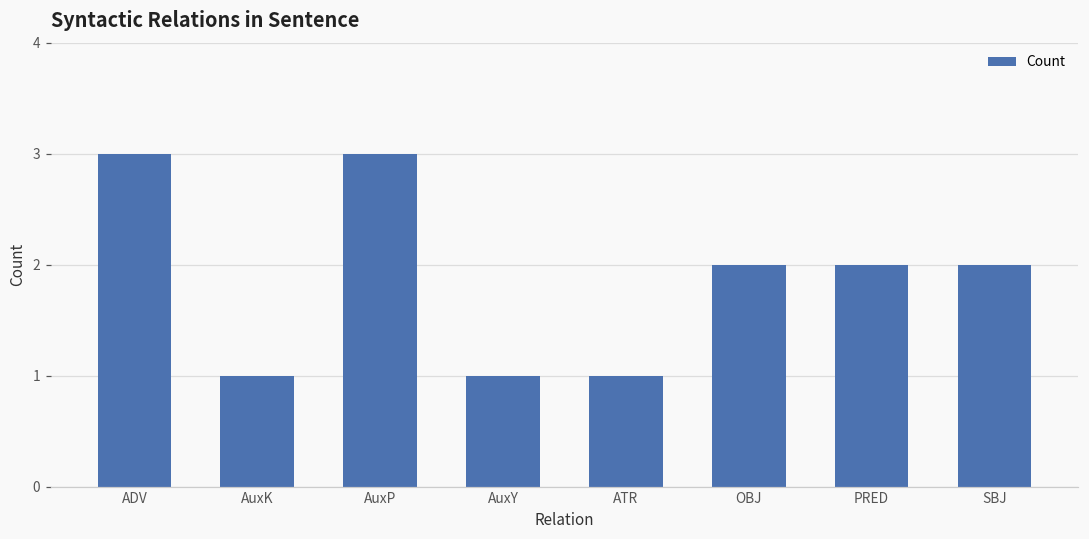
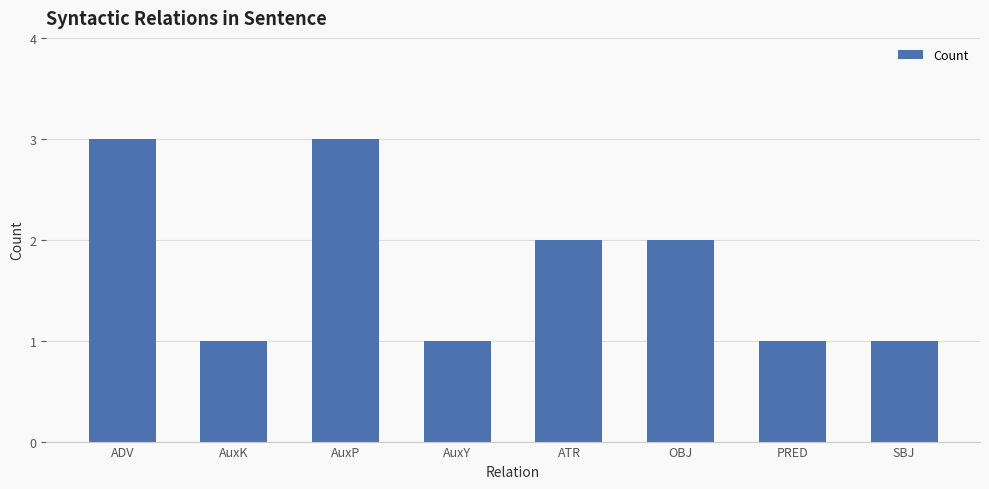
ATR: 1 -> 2
PRED: 2 -> 1
SBJ: 2 -> 1
